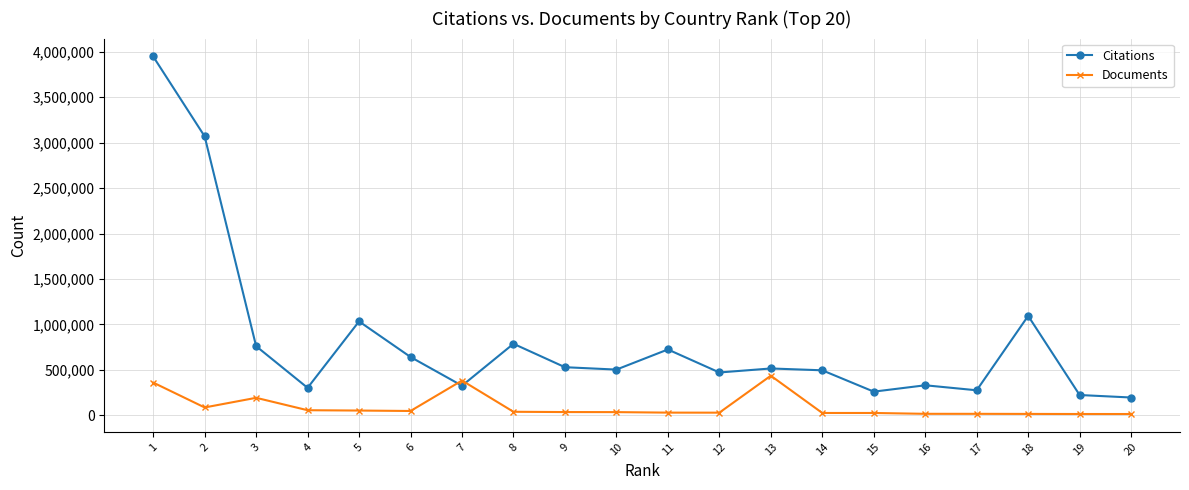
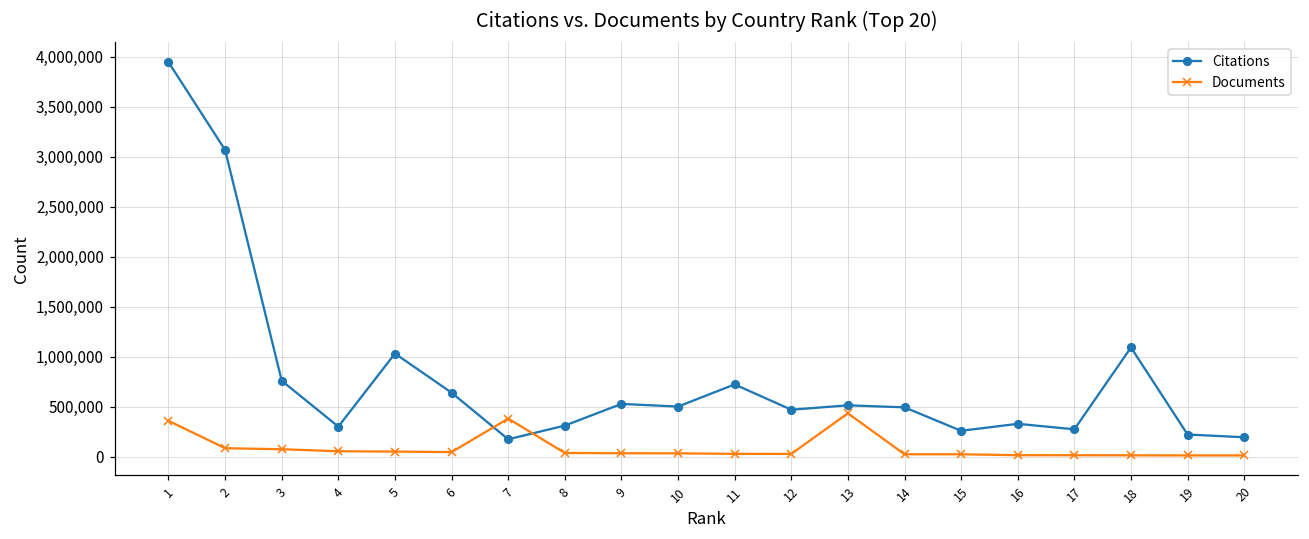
Documents, 3: 200,000 -> 100,000
Citations, 7: 300,000 -> 200,000
Citations, 8: 800,000 -> 300,000
